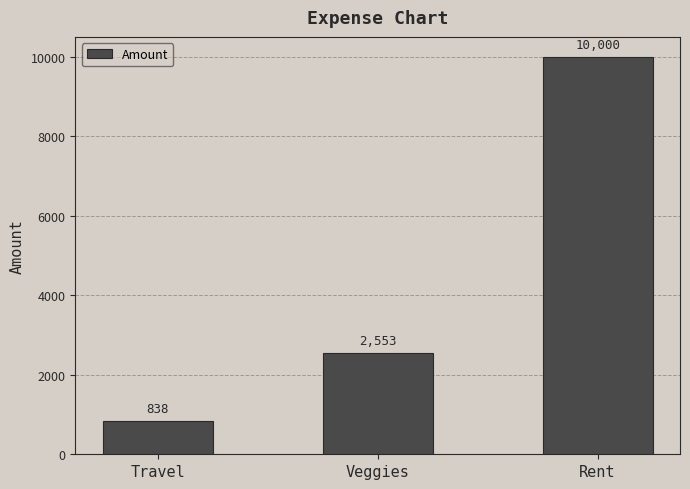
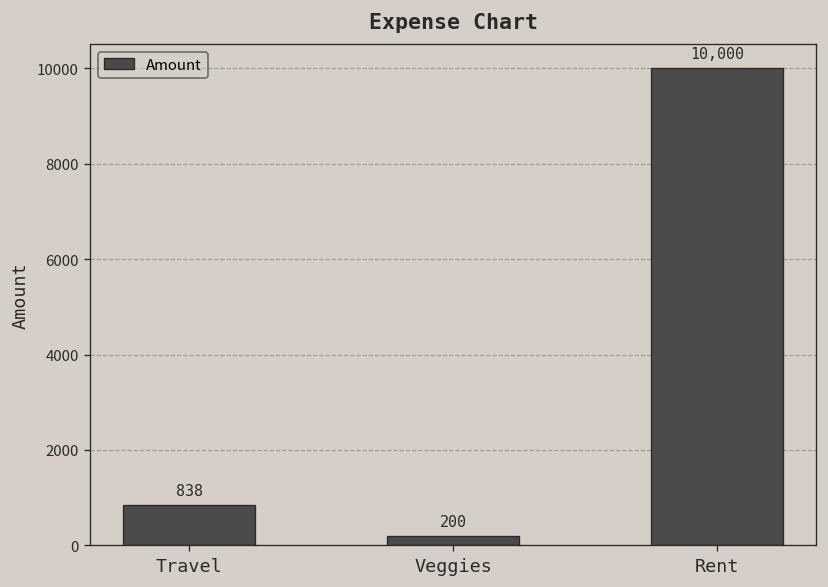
Veggies: 2,553 -> 200
